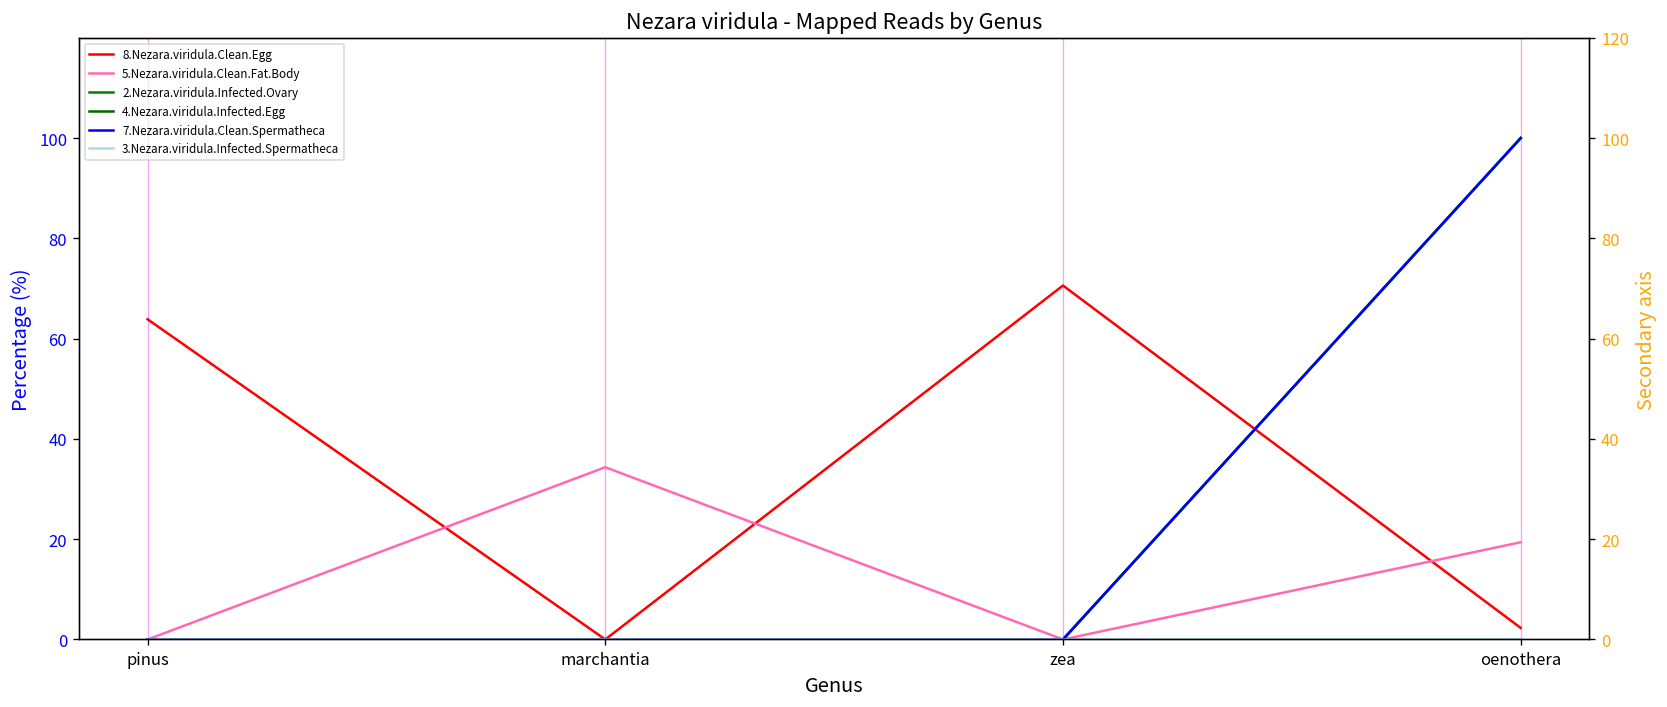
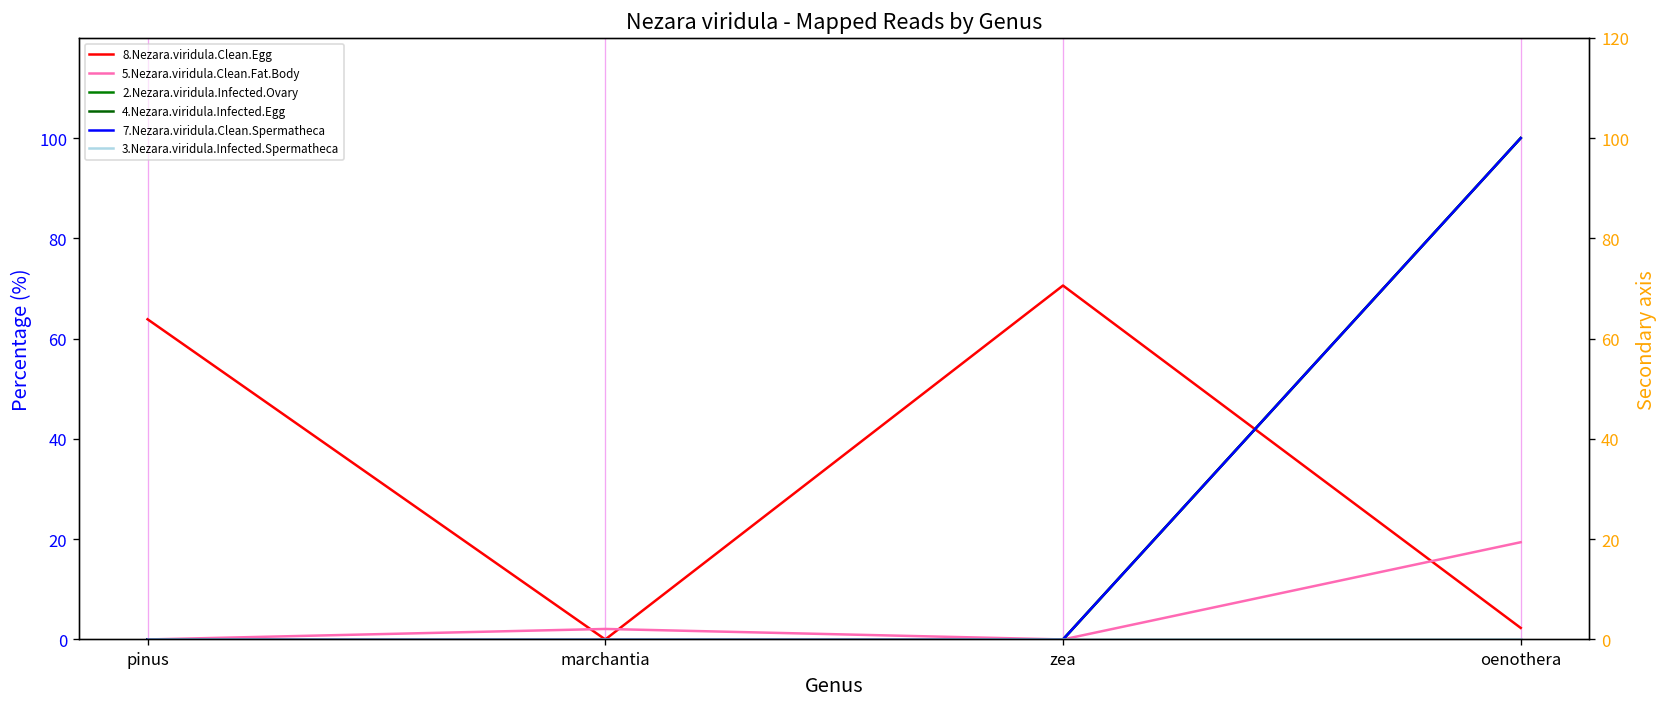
5.Nezara.viridula.Clean.Fat.Body, marchantia: 34 -> 2
